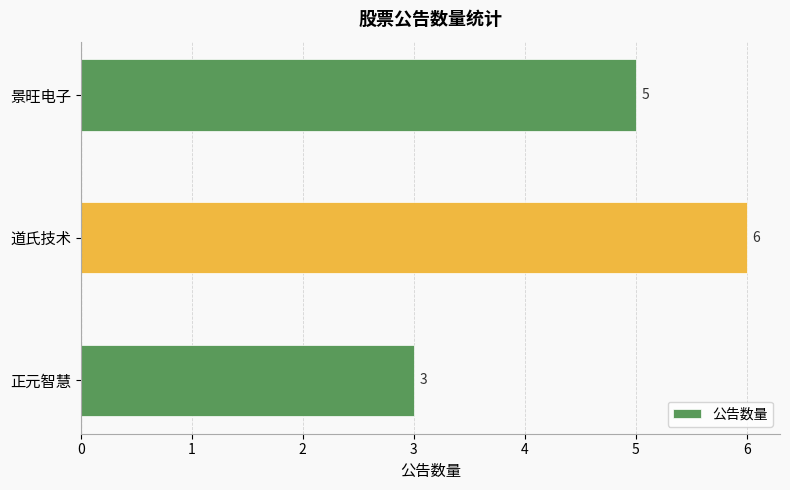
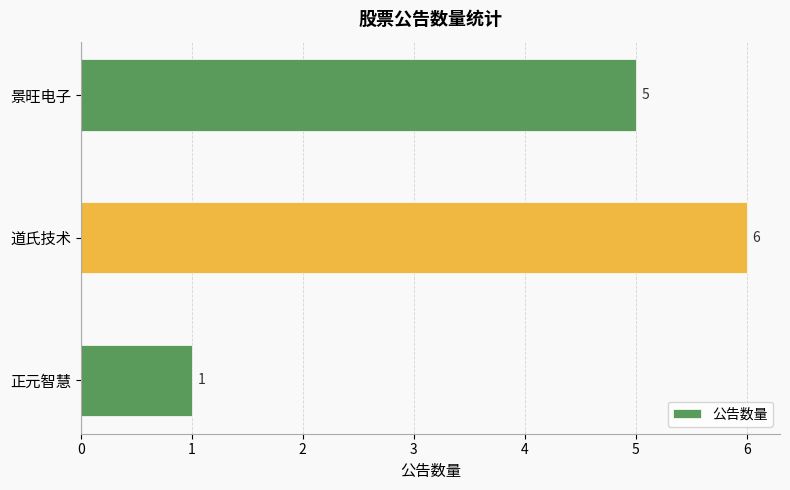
正元智慧: 3 -> 1
